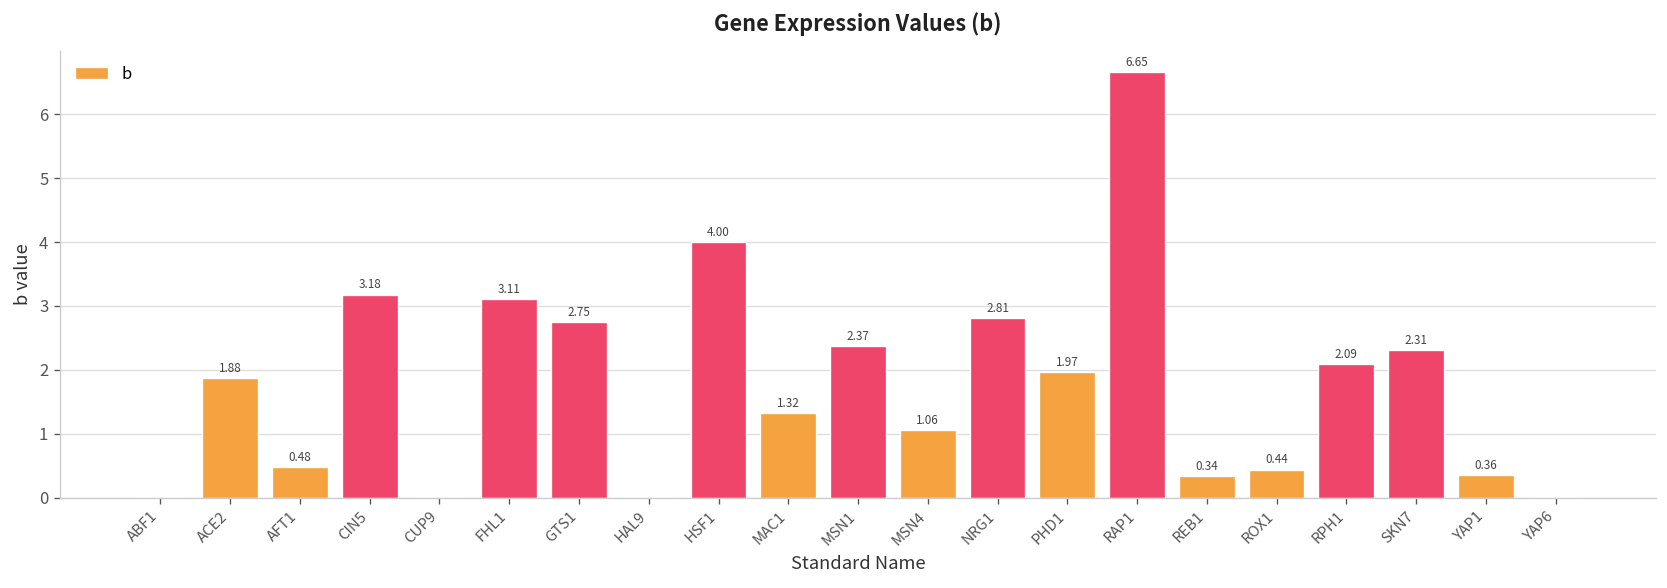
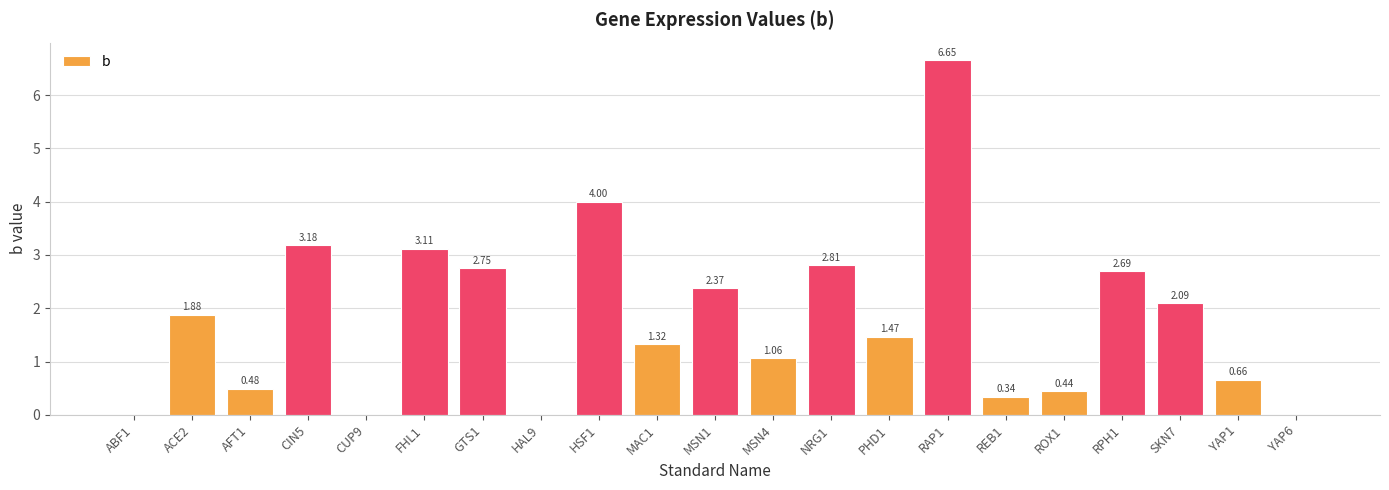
PHD1: 1.97 -> 1.47
RPH1: 2.09 -> 2.69
SKN7: 2.31 -> 2.09
YAP1: 0.36 -> 0.66
